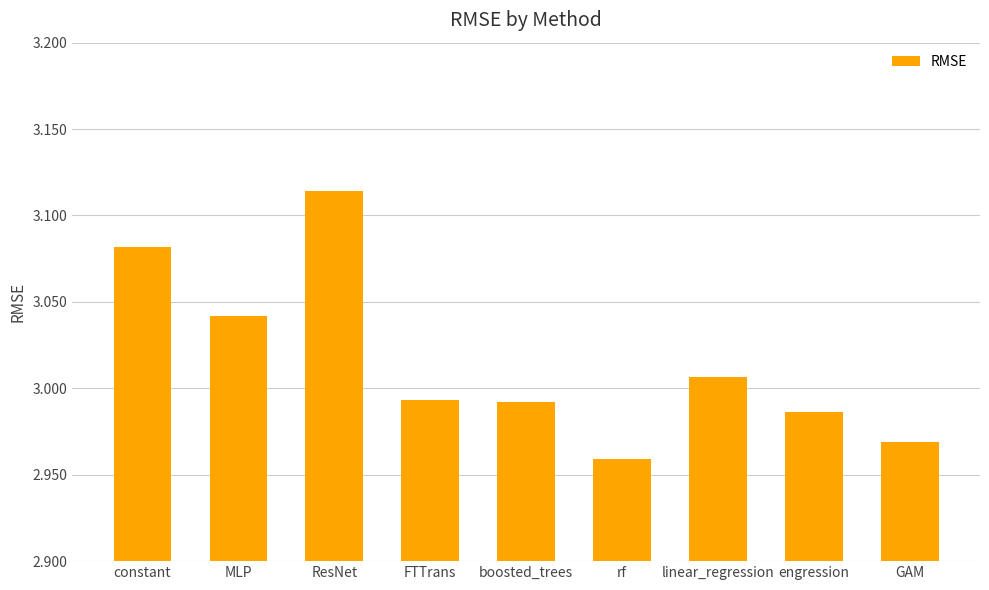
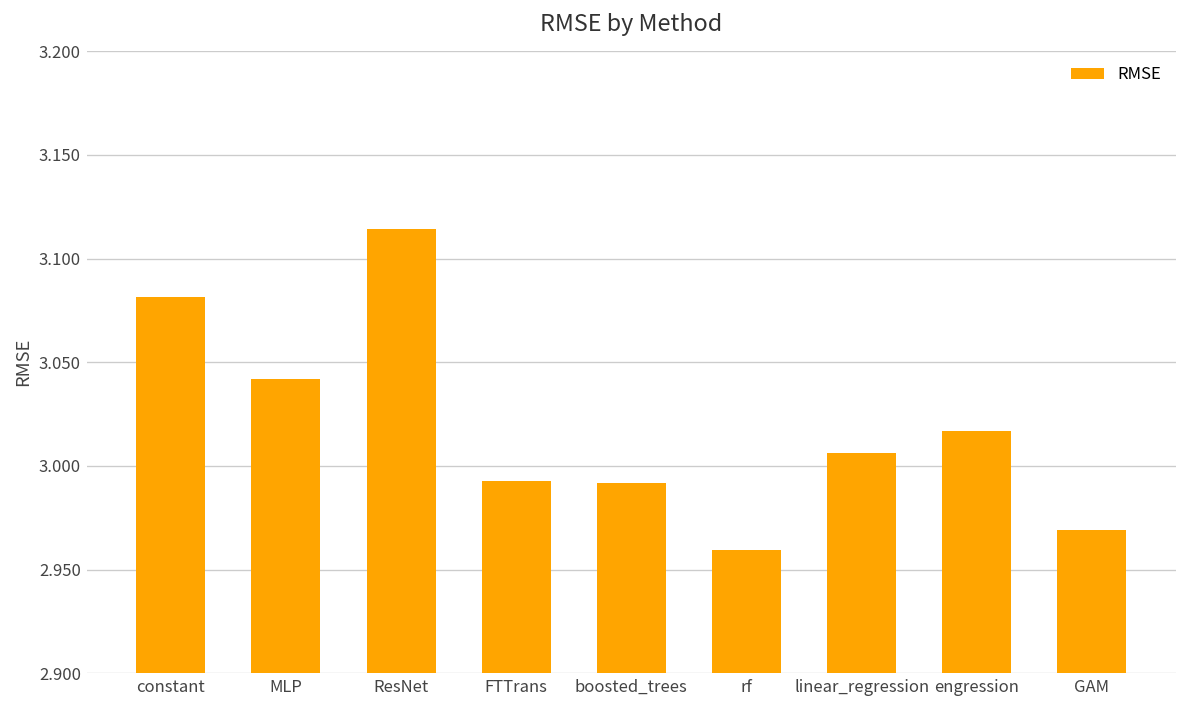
engression: 2.986 -> 3.017
